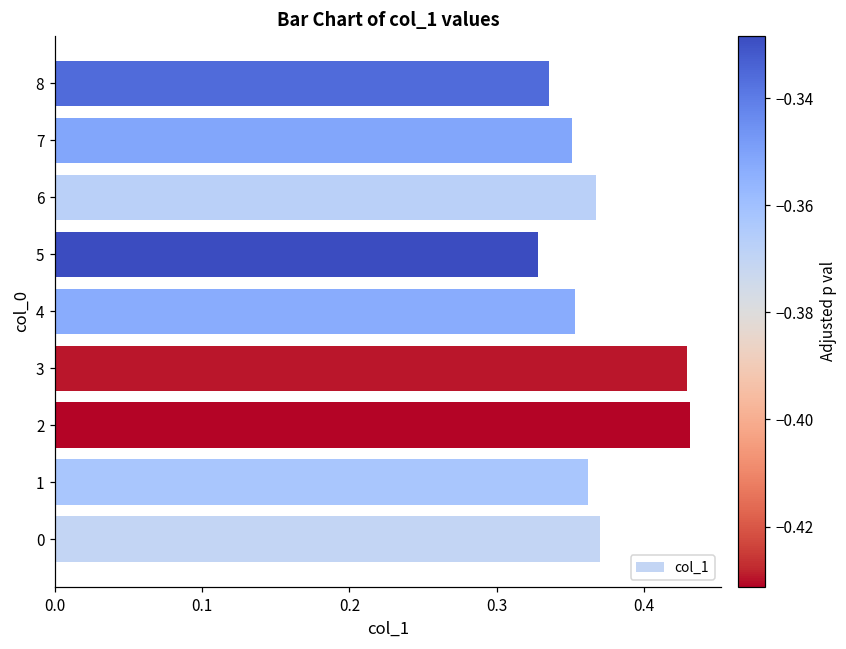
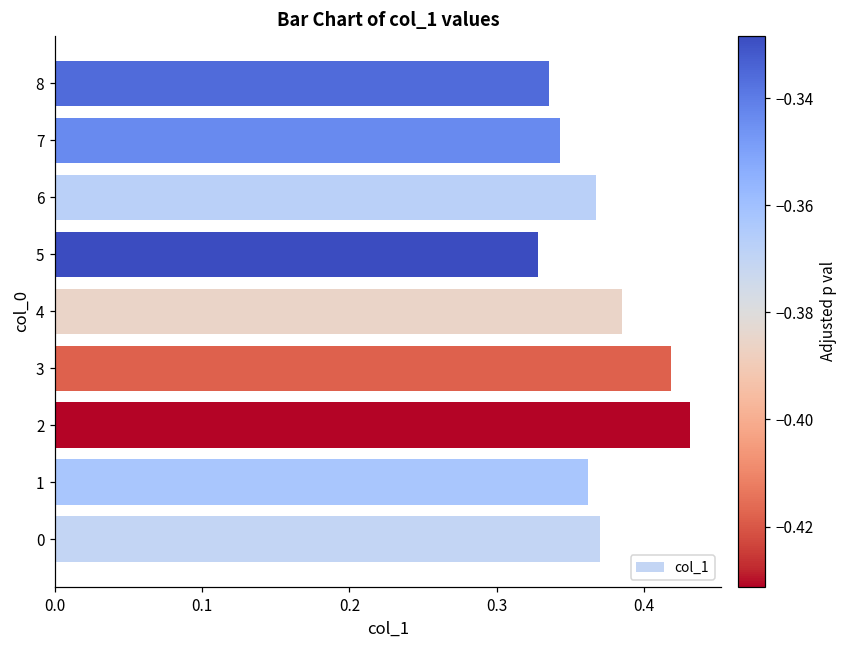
7: 0.351 -> 0.343
4: 0.353 -> 0.386
3: 0.430 -> 0.418
